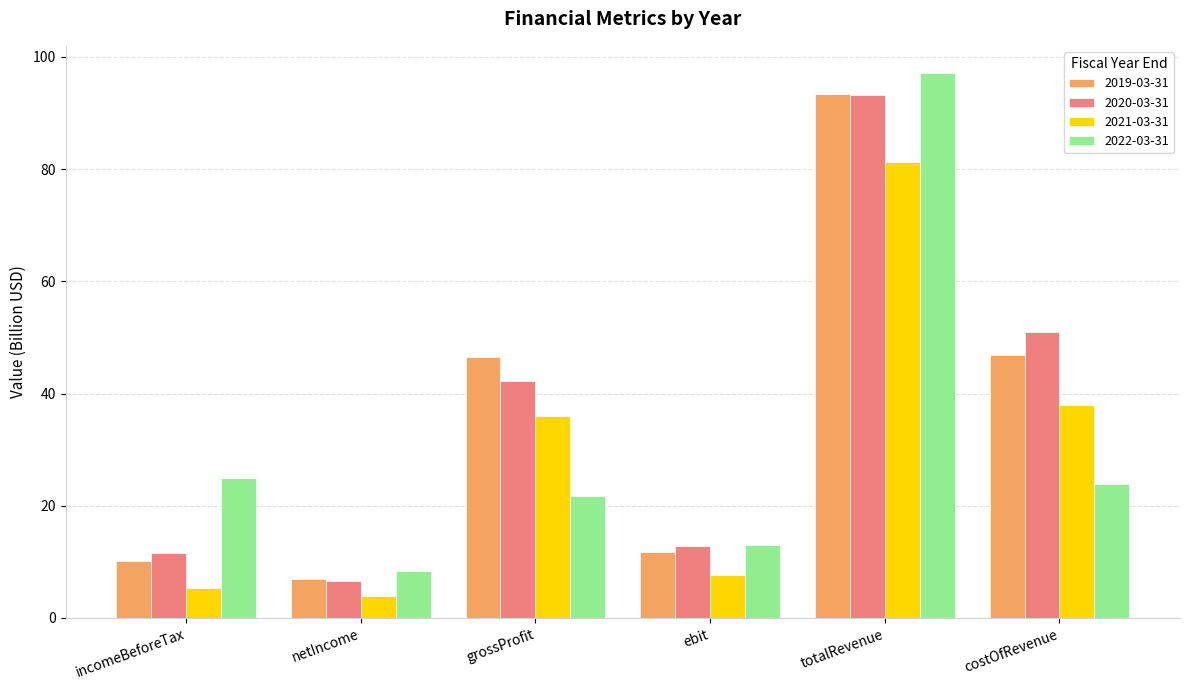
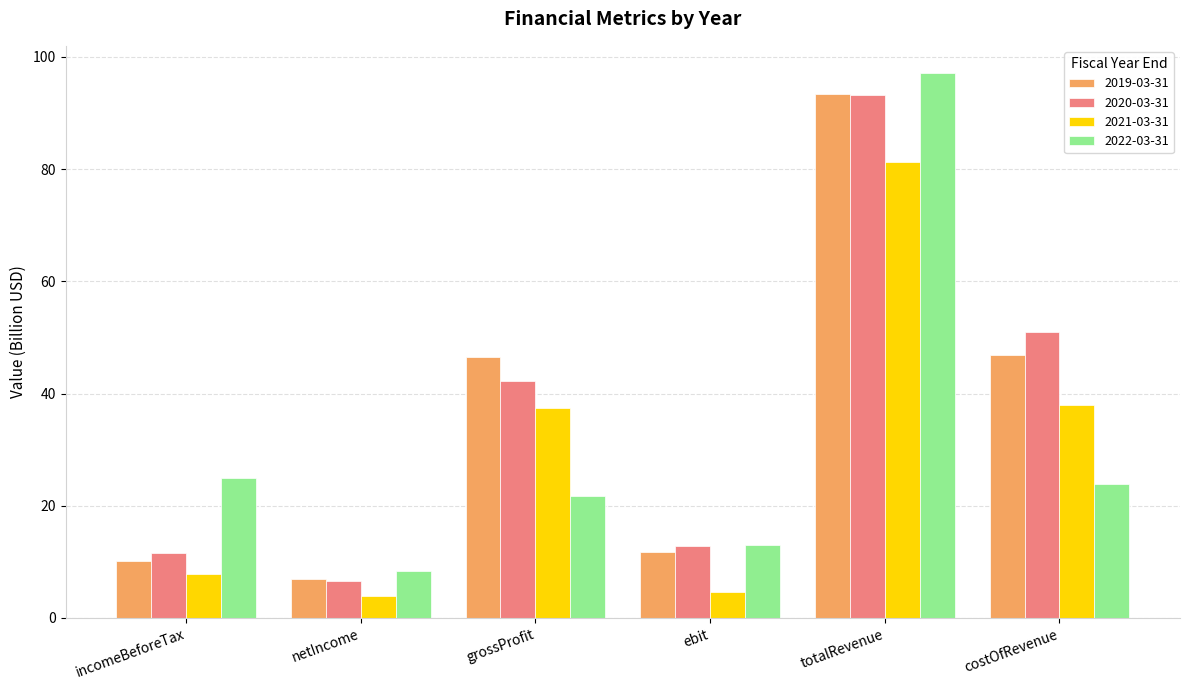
2021-03-31, incomeBeforeTax: 5 -> 8
2021-03-31, grossProfit: 36 -> 37
2021-03-31, ebit: 8 -> 5
